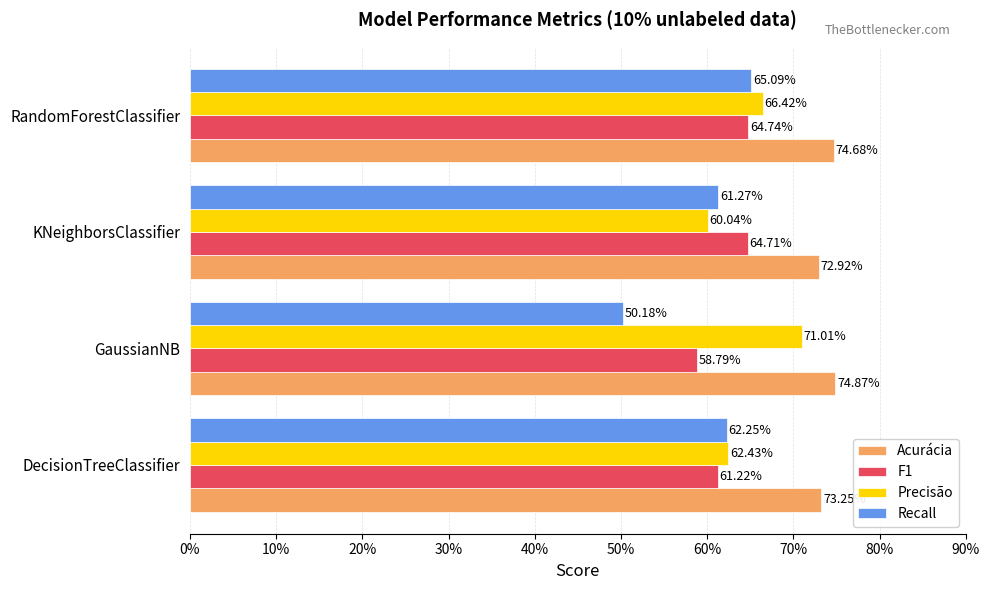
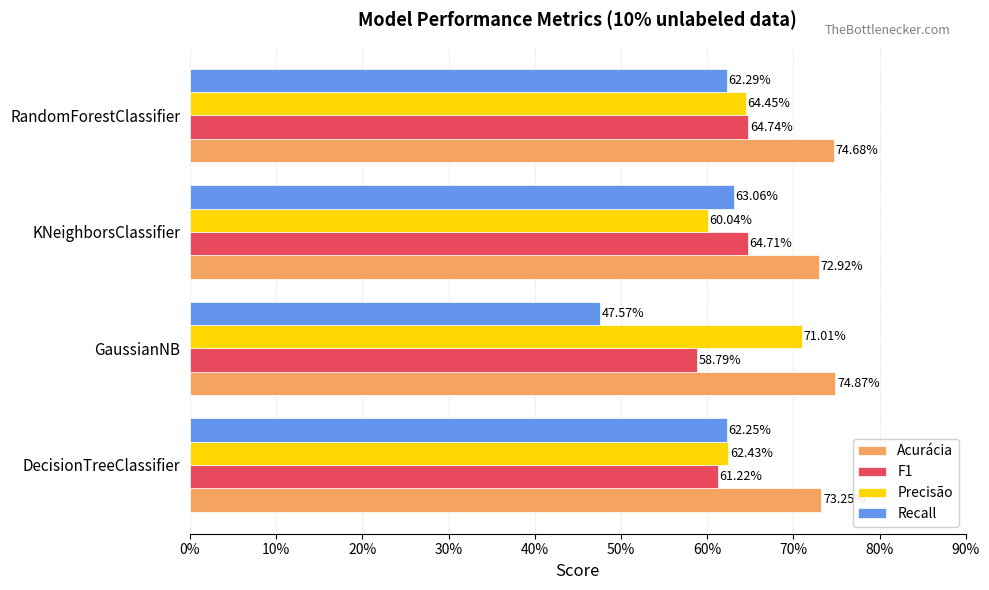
Recall, RandomForestClassifier: 65.09% -> 62.29%
Precisão, RandomForestClassifier: 66.42% -> 64.45%
Recall, KNeighborsClassifier: 61.27% -> 63.06%
Recall, GaussianNB: 50.18% -> 47.57%
